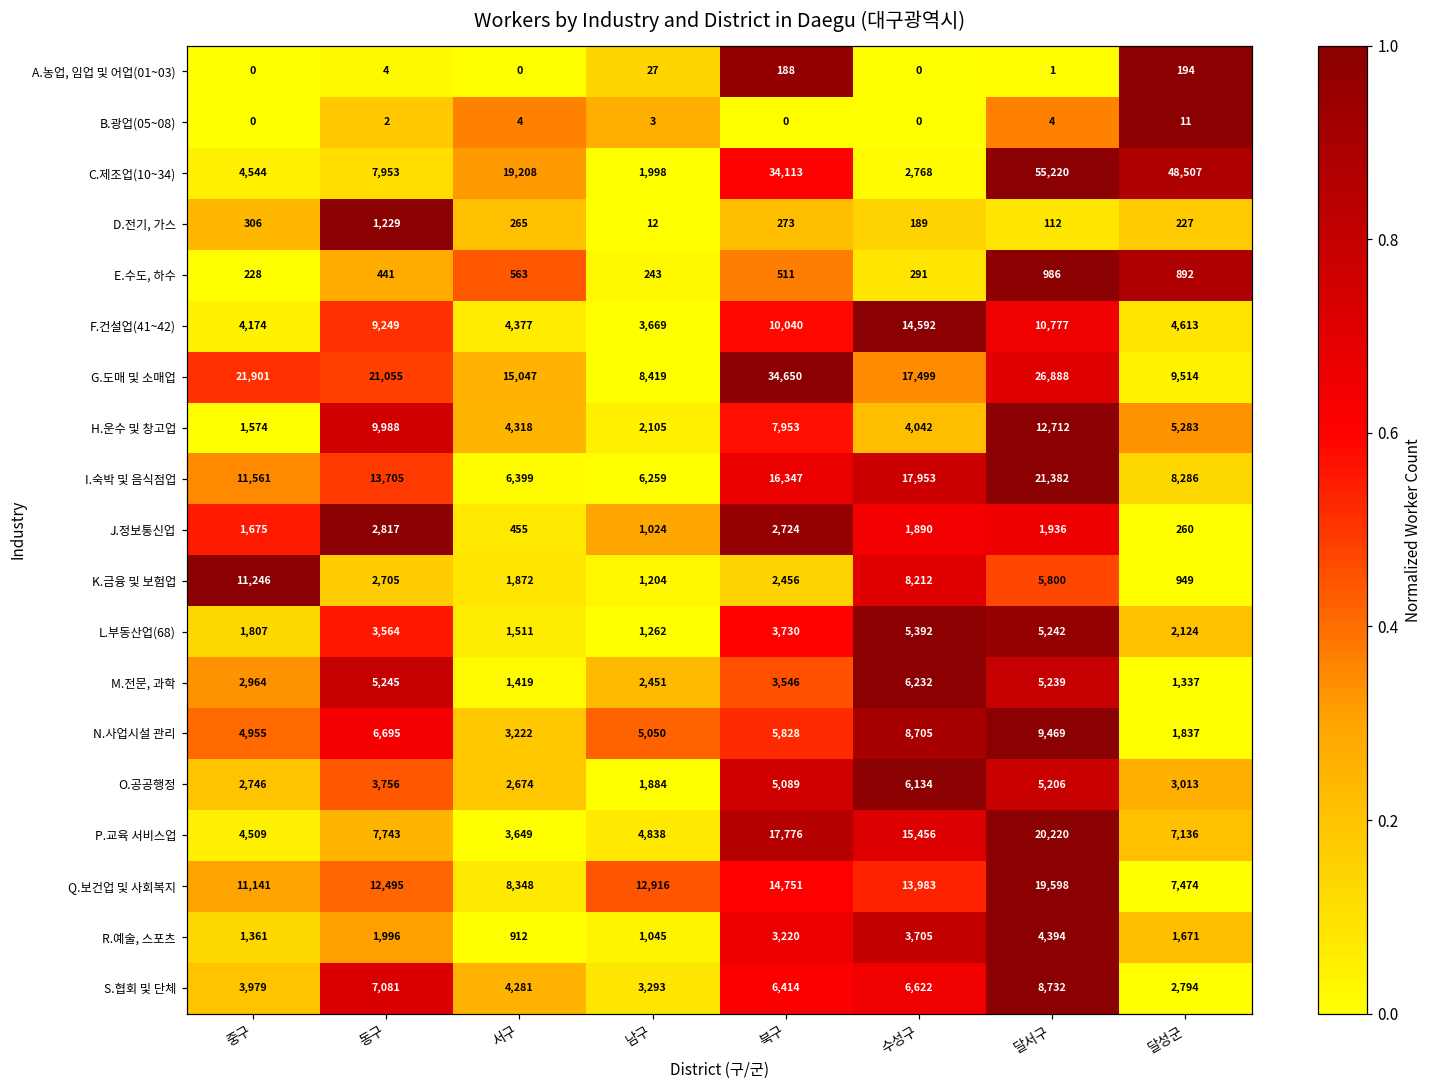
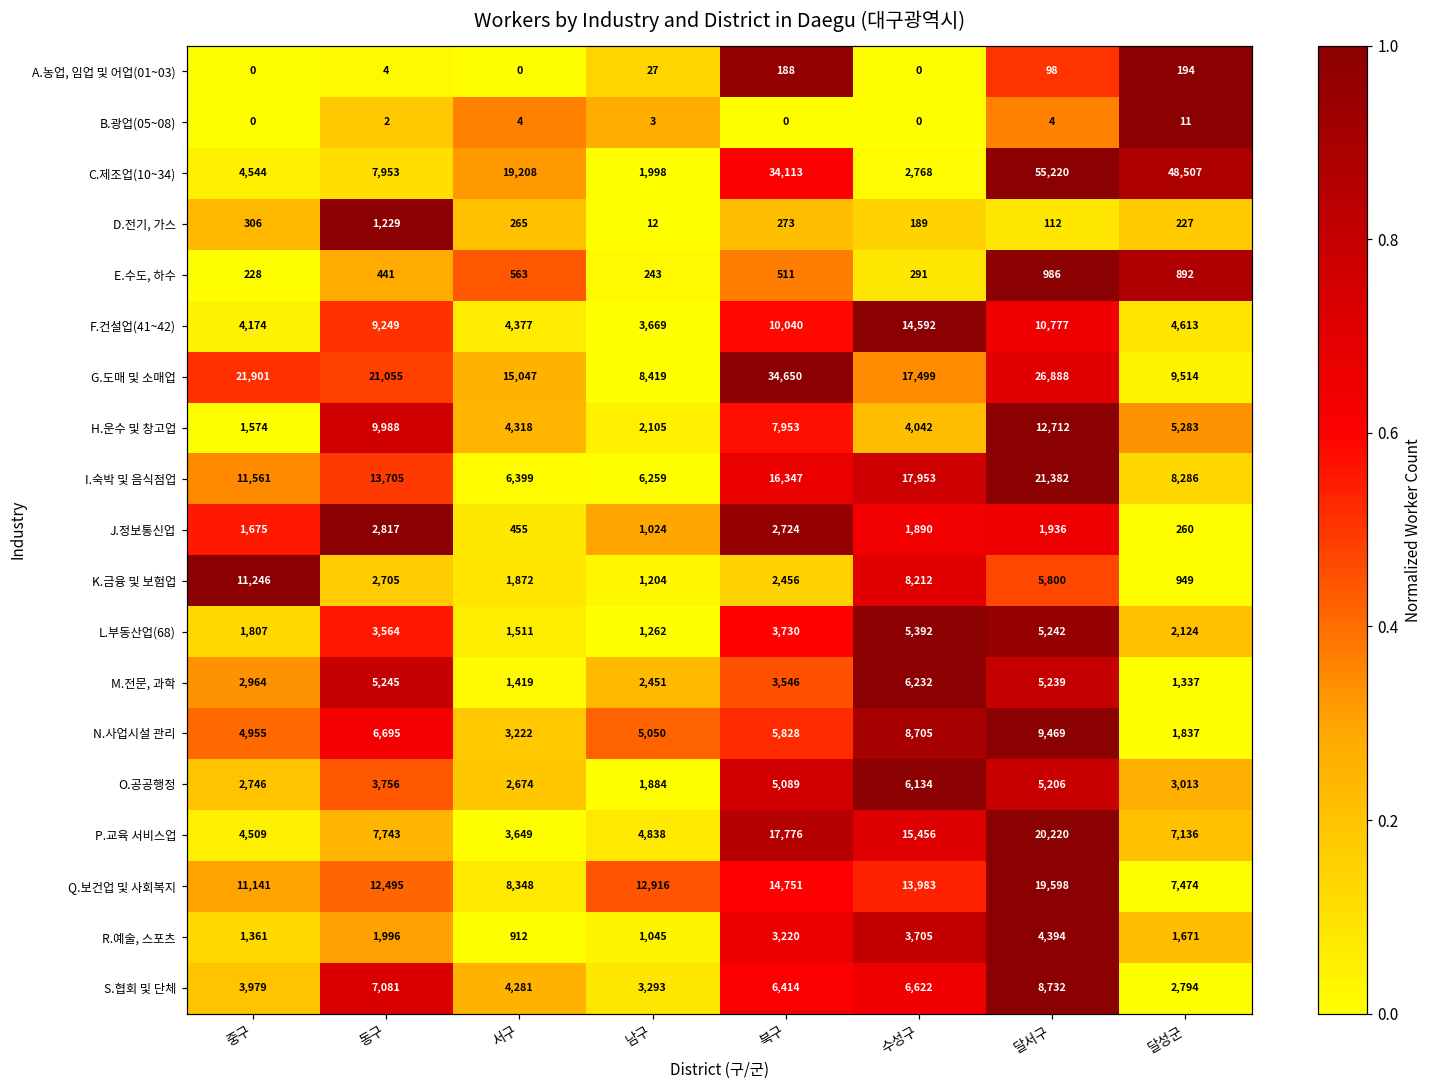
A.농업, 임업 및 어업(01~03), 달서구: 1 -> 98
